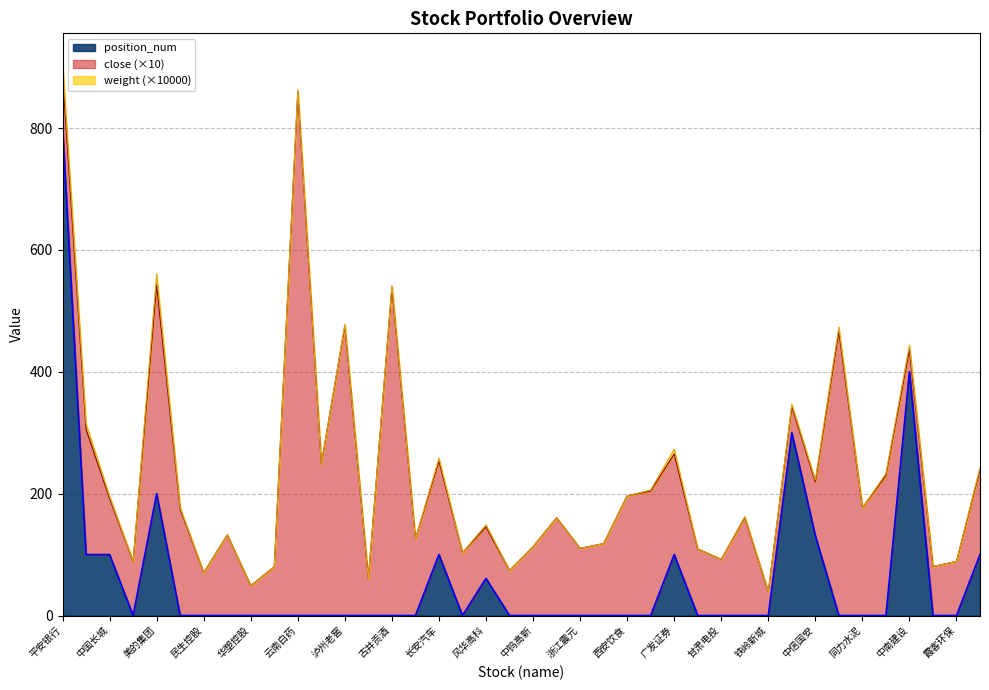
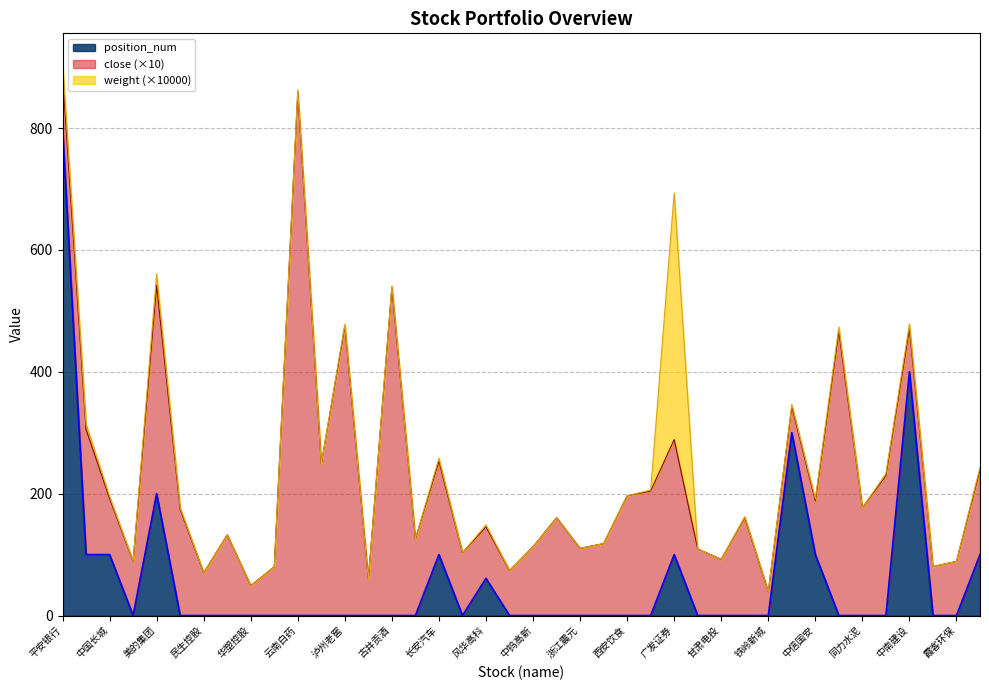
close (×10), 广发证券: 170 -> 190
weight (×10000), 广发证券: 10 -> 400
position_num, 中信国安: 130 -> 100
close (×10), 中南建设: 40 -> 70
